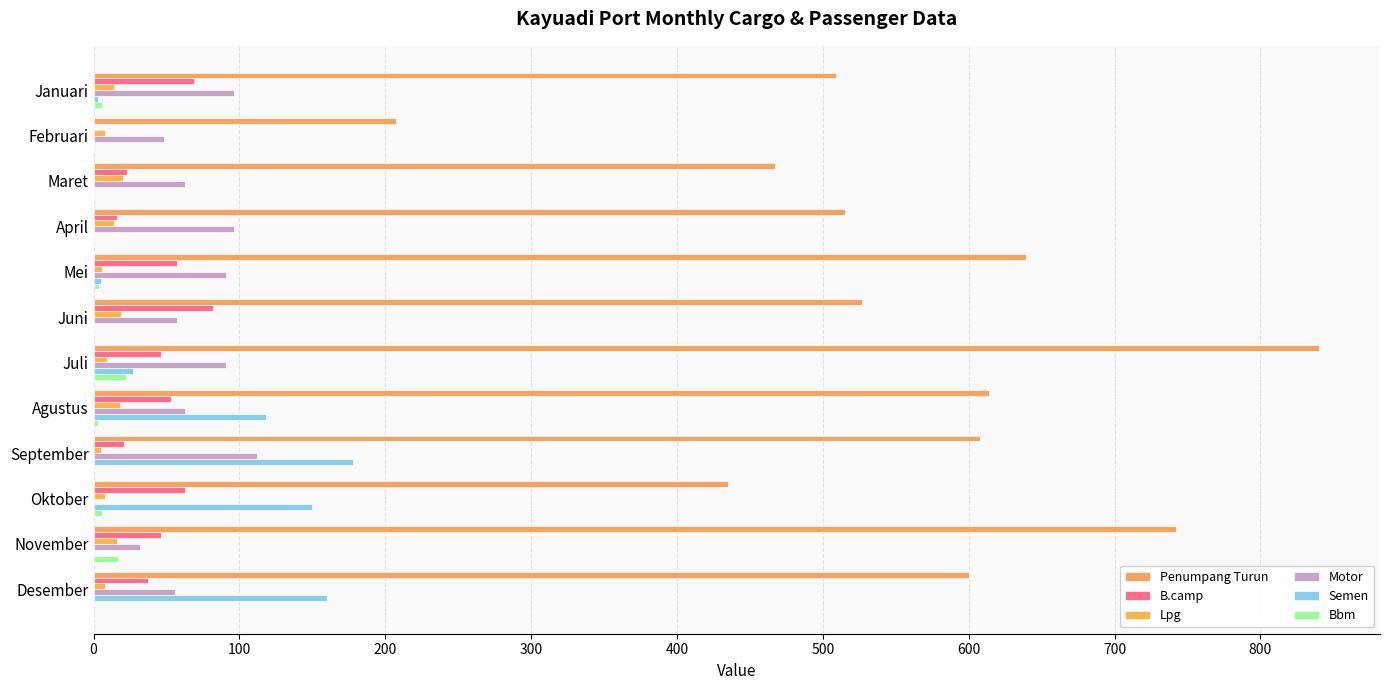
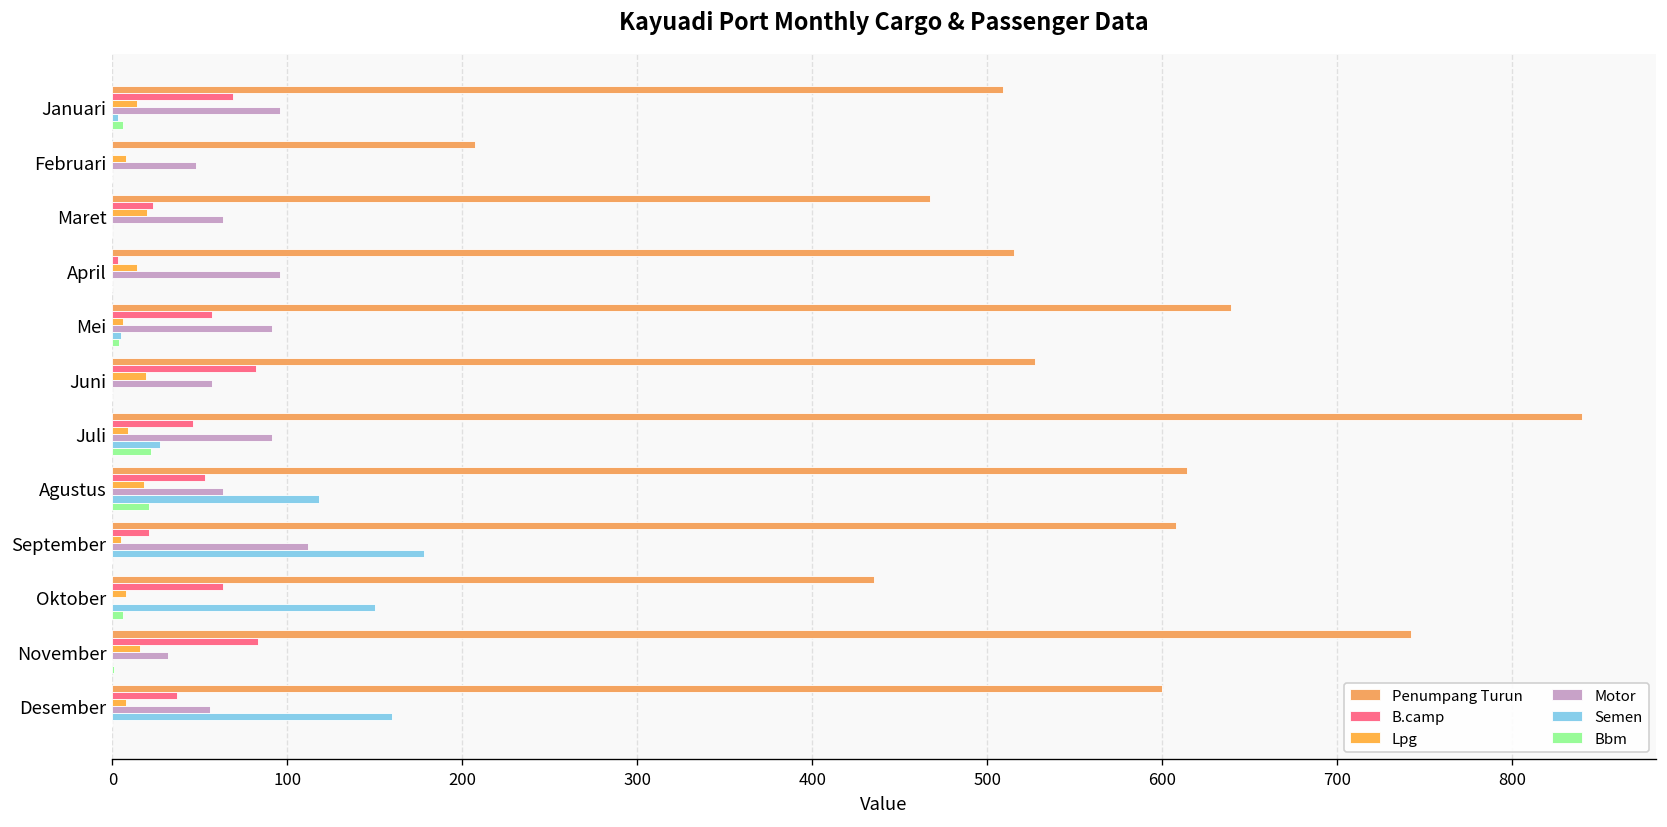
B.camp, April: 16 -> 3
Bbm, Agustus: 3 -> 21
B.camp, November: 46 -> 83
Bbm, November: 17 -> 1
